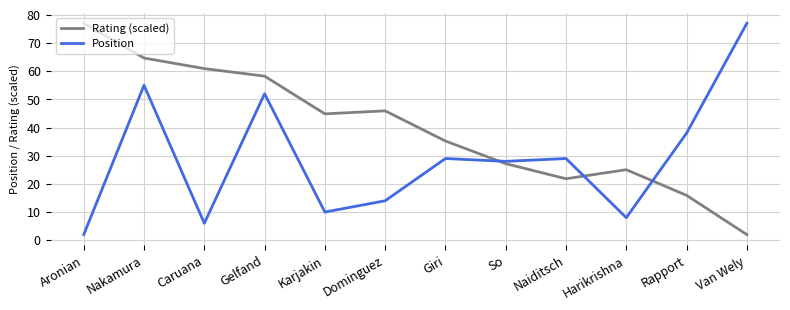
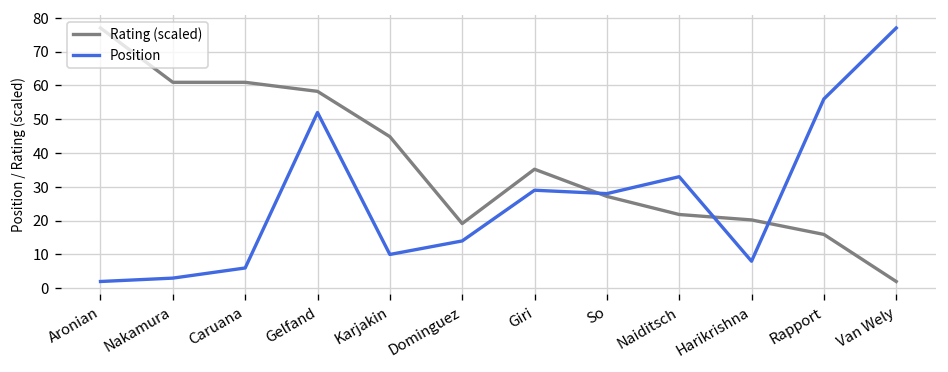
Rating (scaled), Nakamura: 65 -> 61
Position, Nakamura: 55 -> 3
Rating (scaled), Dominguez: 46 -> 19
Position, Naiditsch: 29 -> 33
Rating (scaled), Harikrishna: 25 -> 20
Position, Rapport: 38 -> 56
